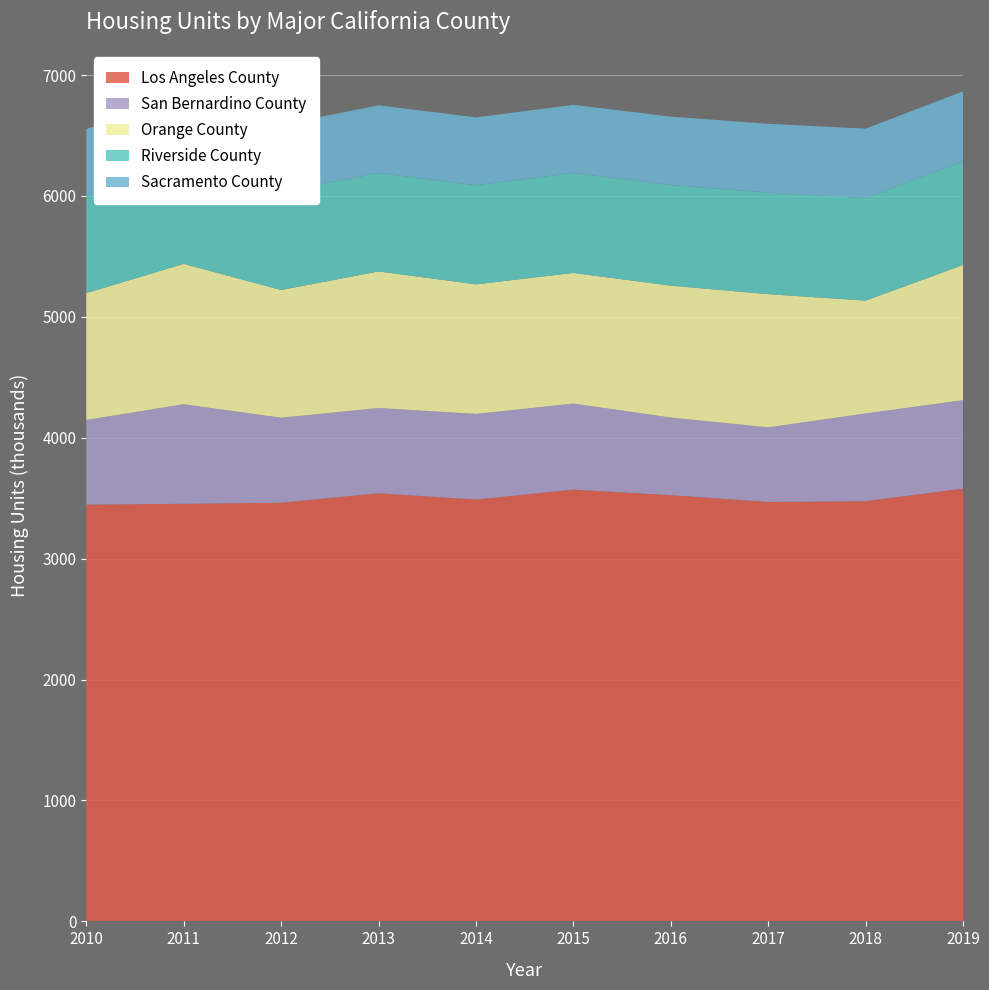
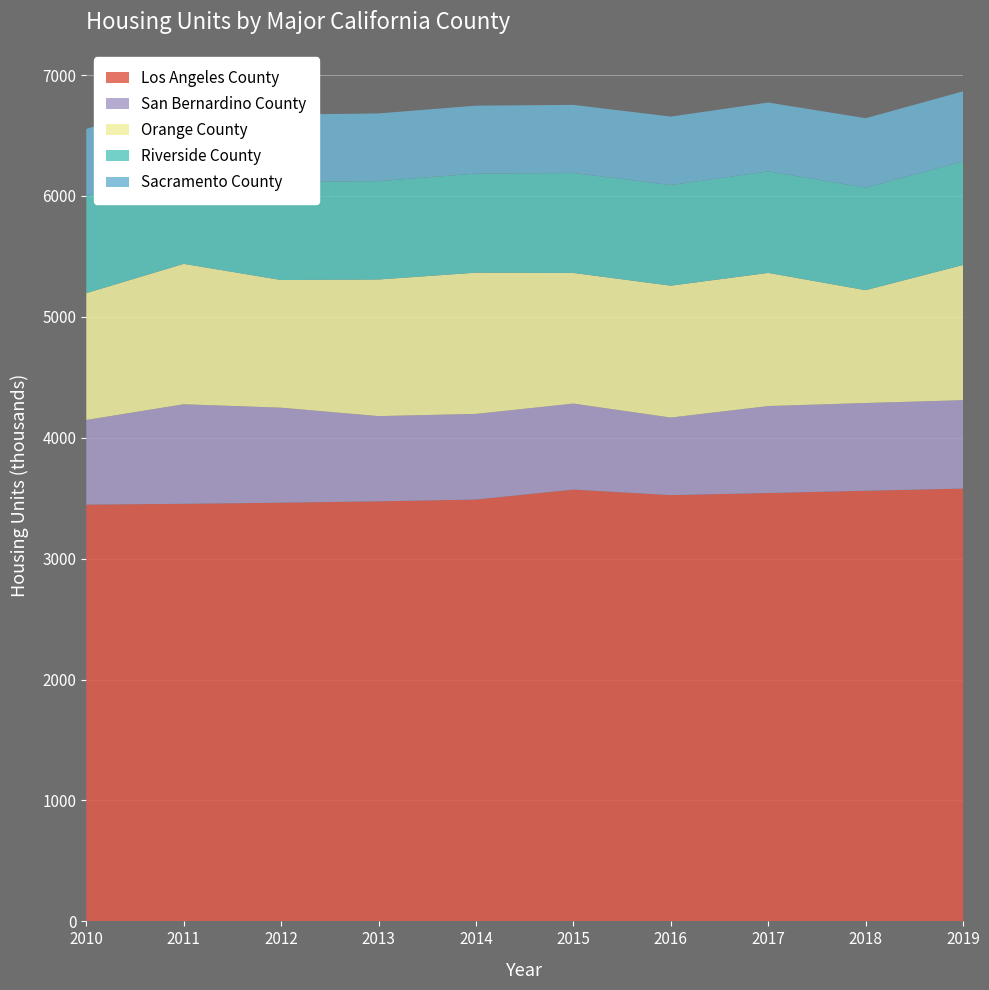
San Bernardino County, 2012: 700 -> 790
Los Angeles County, 2013: 3540 -> 3470
Orange County, 2014: 1070 -> 1170
Los Angeles County, 2017: 3470 -> 3540
San Bernardino County, 2017: 620 -> 720
Los Angeles County, 2018: 3480 -> 3560
